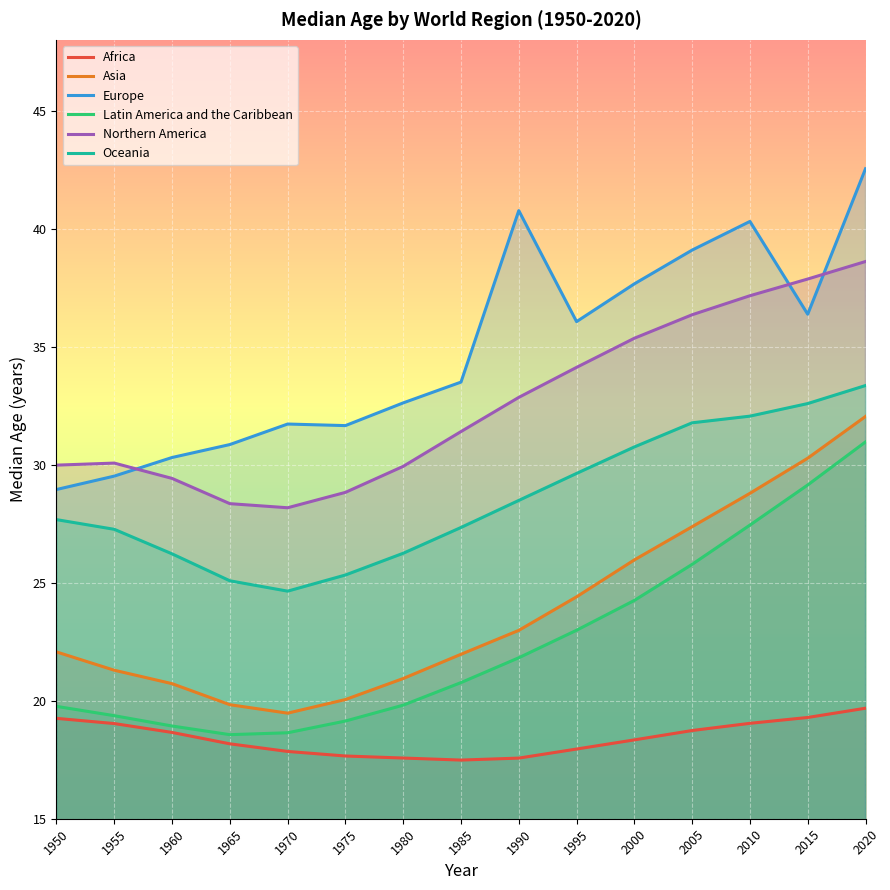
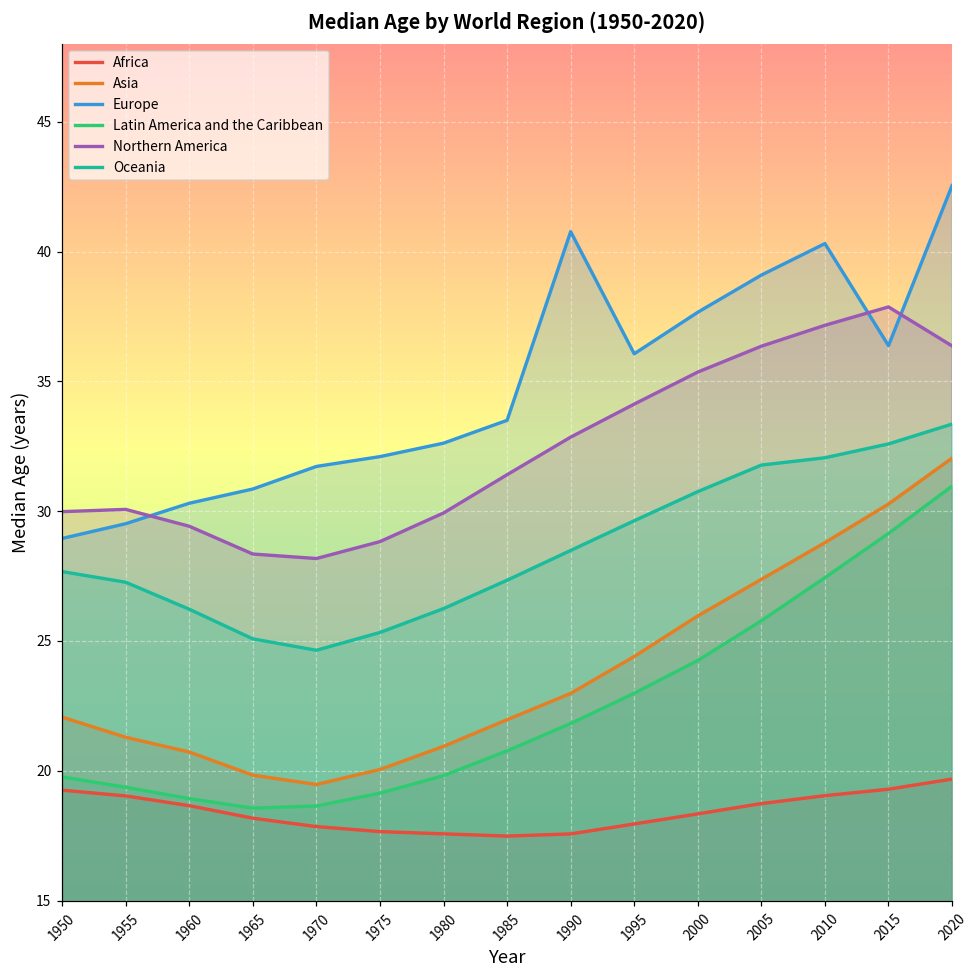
Europe, 1975: 31.7 -> 32.1
Northern America, 2020: 38.6 -> 36.4
